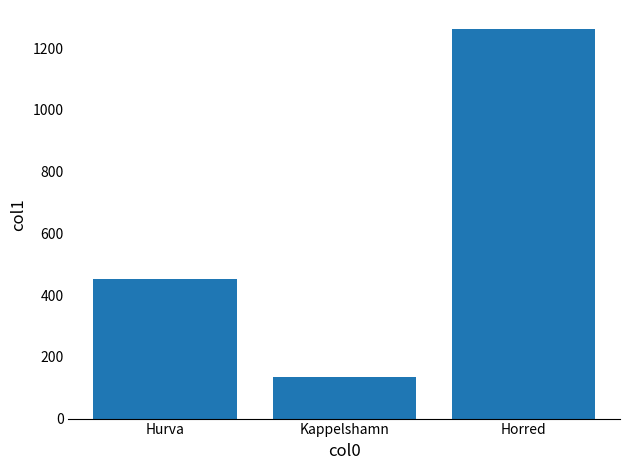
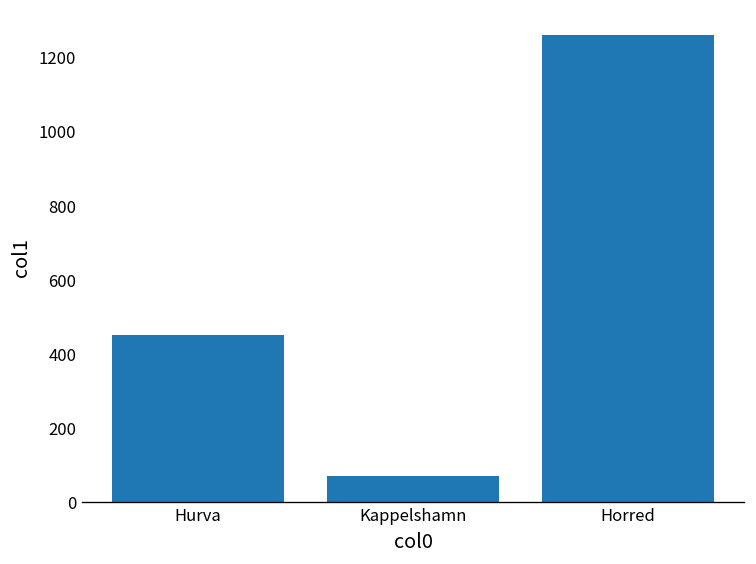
Kappelshamn: 140 -> 70
